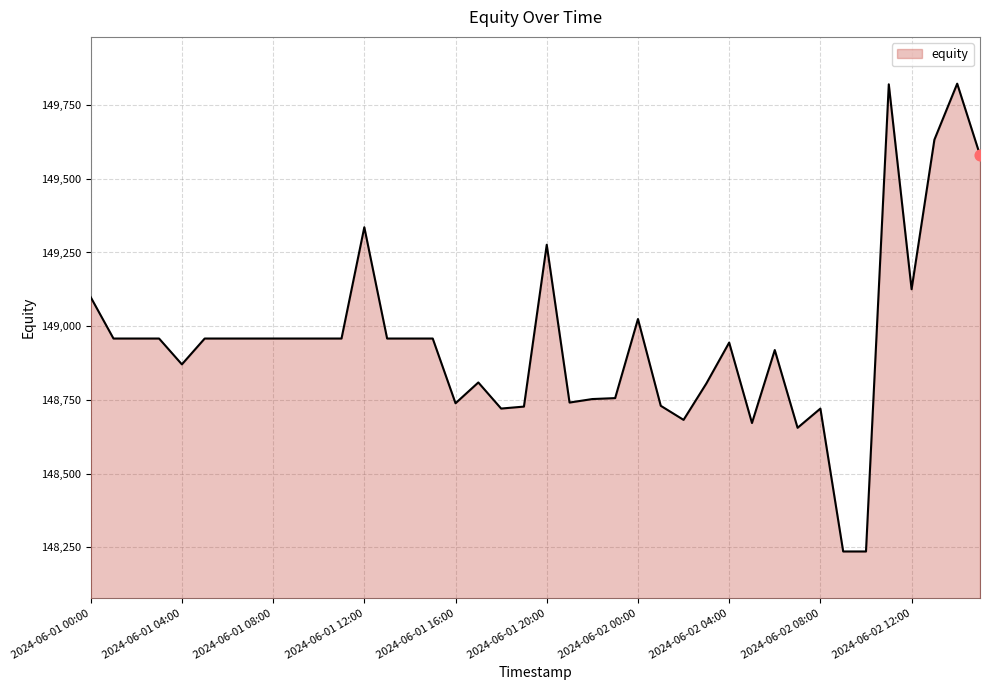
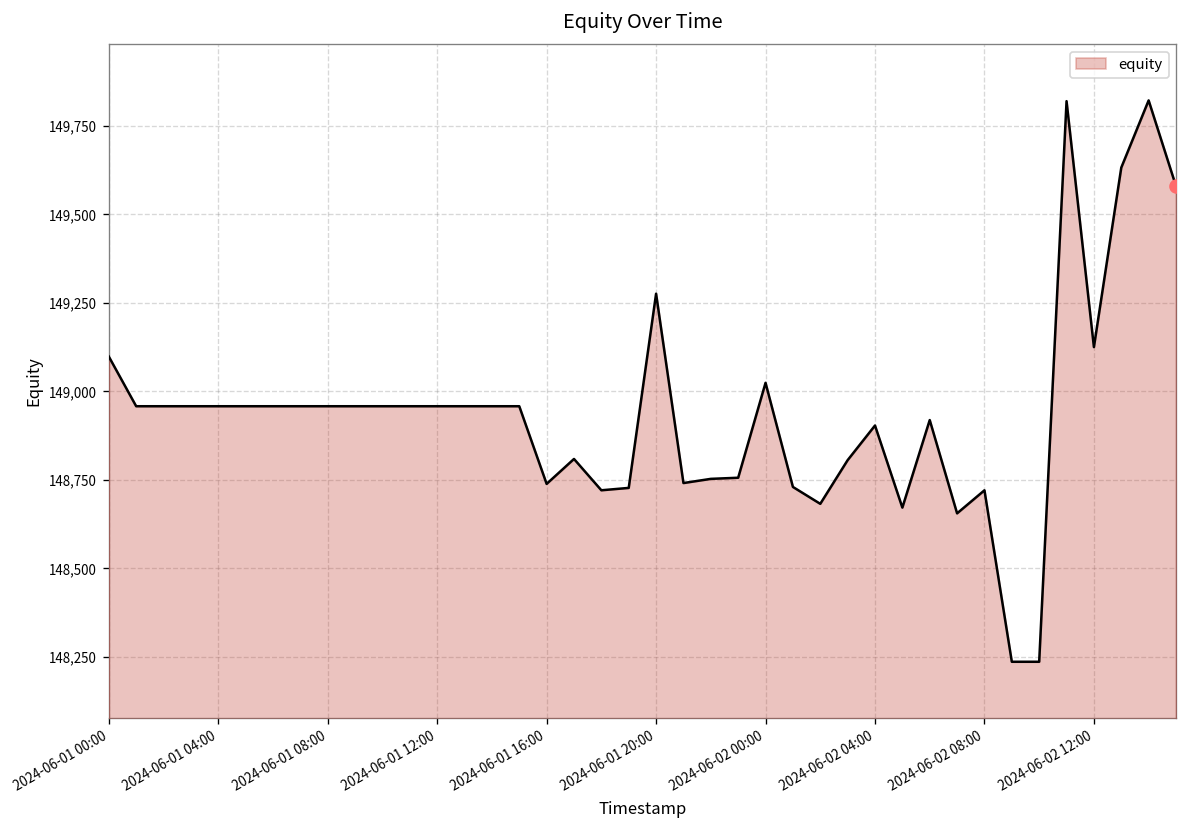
equity, 2024-06-01 04:00: 148,870 -> 148,960
equity, 2024-06-01 12:00: 149,340 -> 148,960
equity, 2024-06-02 04:00: 148,940 -> 148,900
